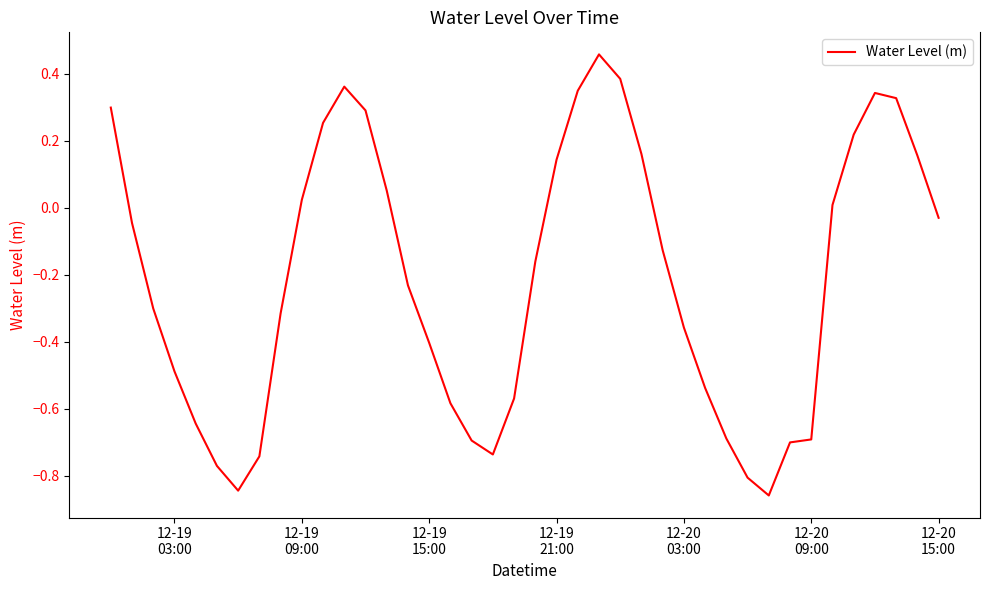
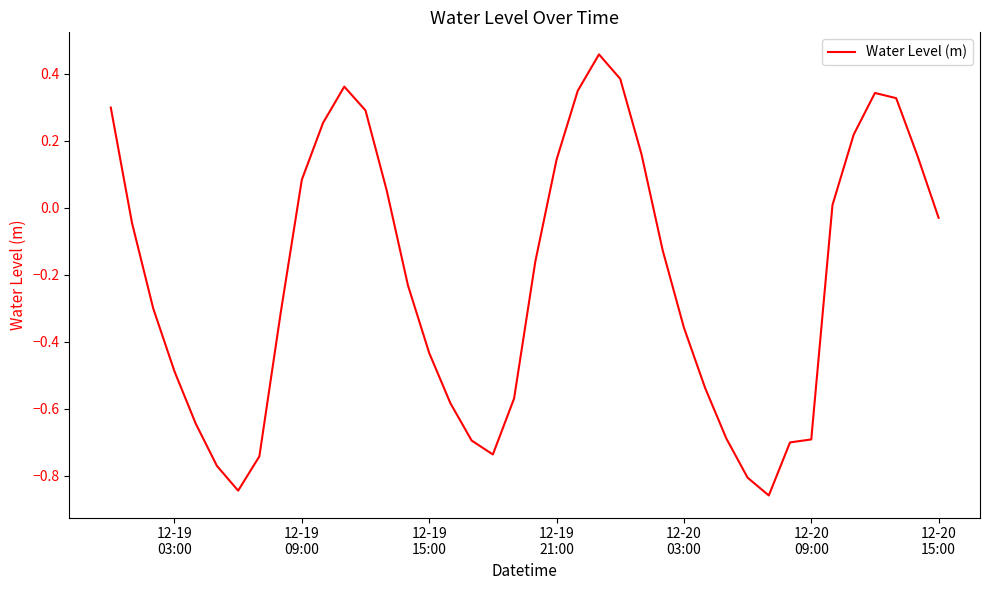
12-19 09:00: 0.02 -> 0.08
12-19 15:00: -0.40 -> -0.43
